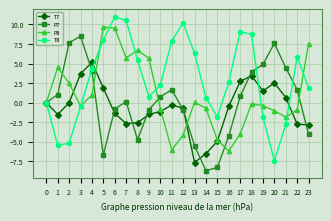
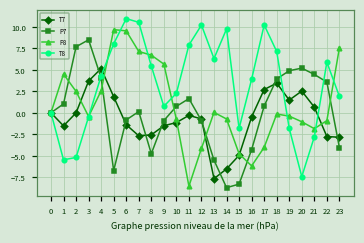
P8, 4: 1 -> 3
P8, 7: 6 -> 7
P8, 11: -6 -> -9
T8, 14: 1 -> 10
T8, 16: 3 -> 4
T8, 17: 9 -> 10
T8, 18: 9 -> 7
P7, 20: 8 -> 5
P7, 22: 2 -> 4
